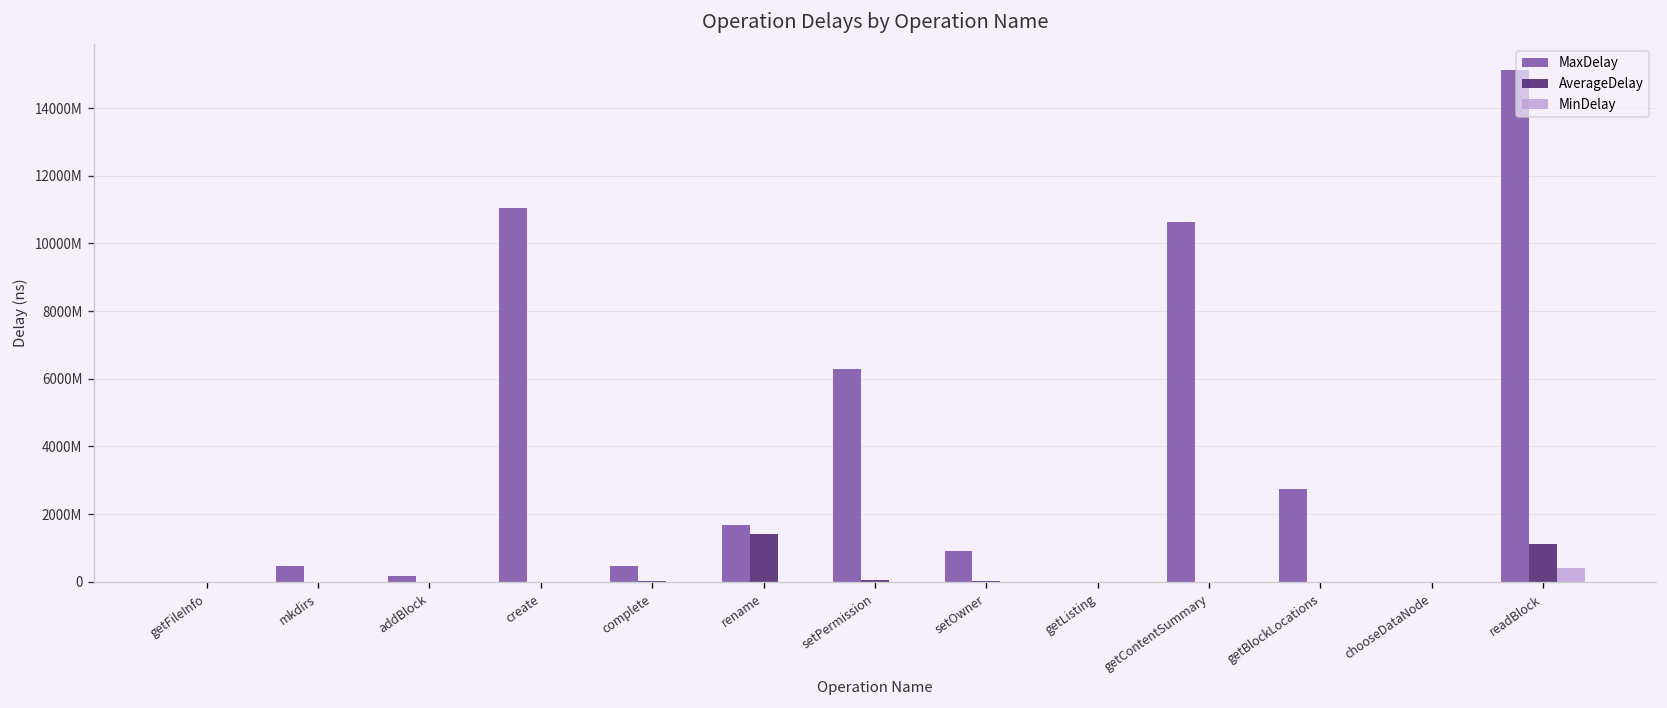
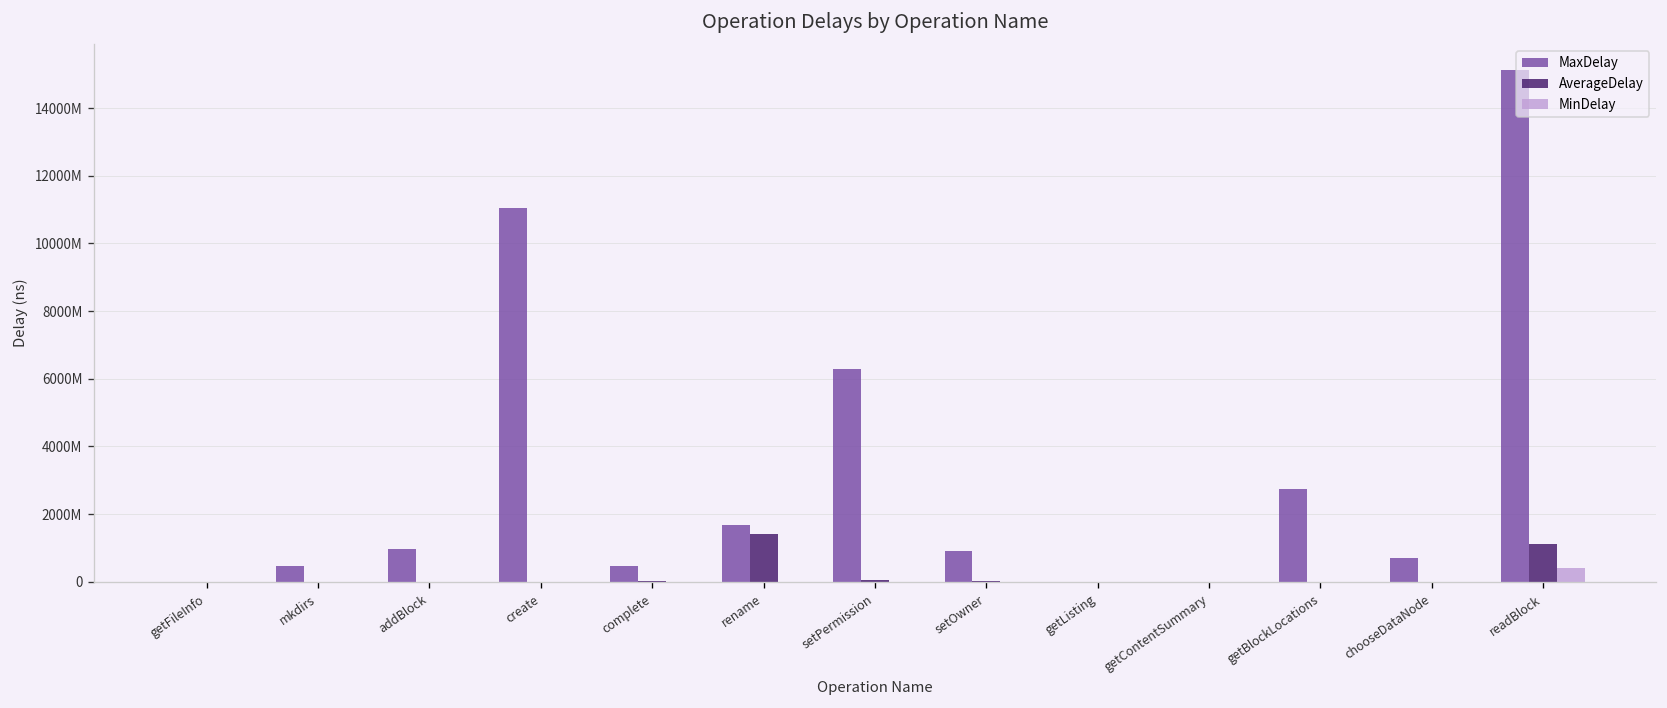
MaxDelay, addBlock: 200000000 -> 1000000000
MaxDelay, getContentSummary: 10600000000 -> 0
MaxDelay, chooseDataNode: 0 -> 700000000
